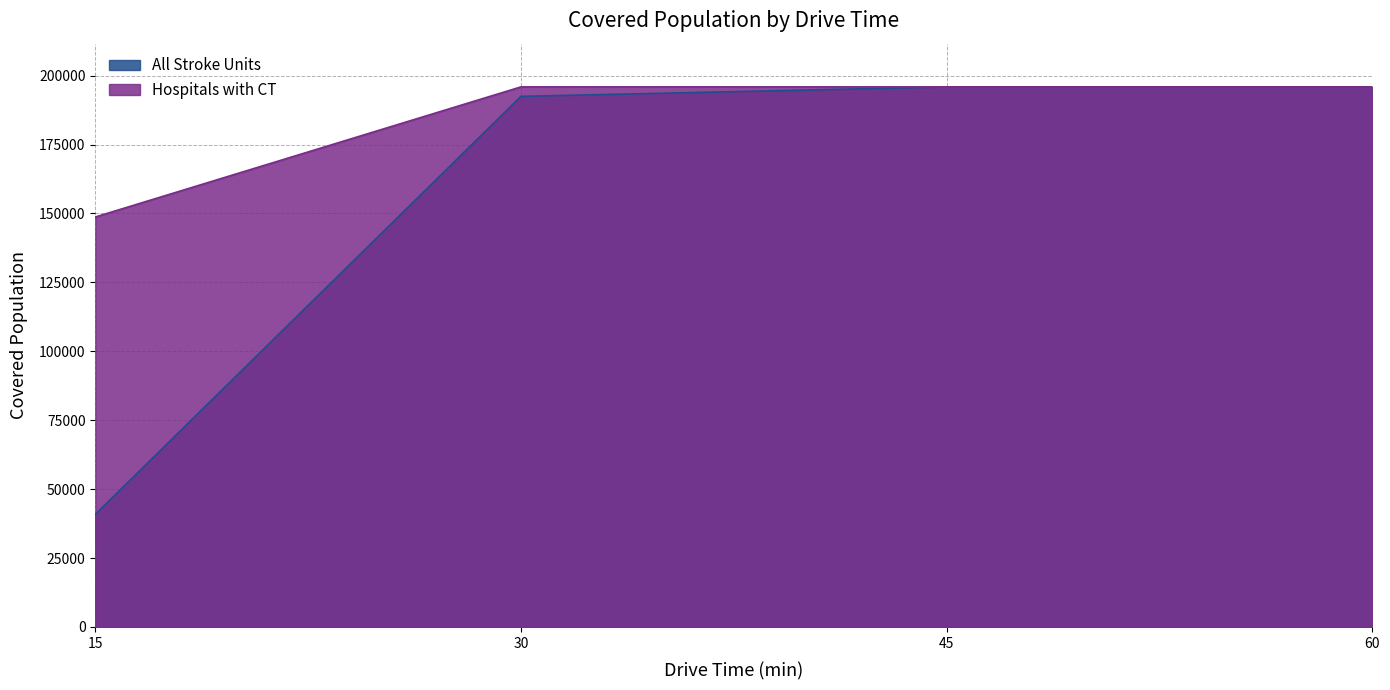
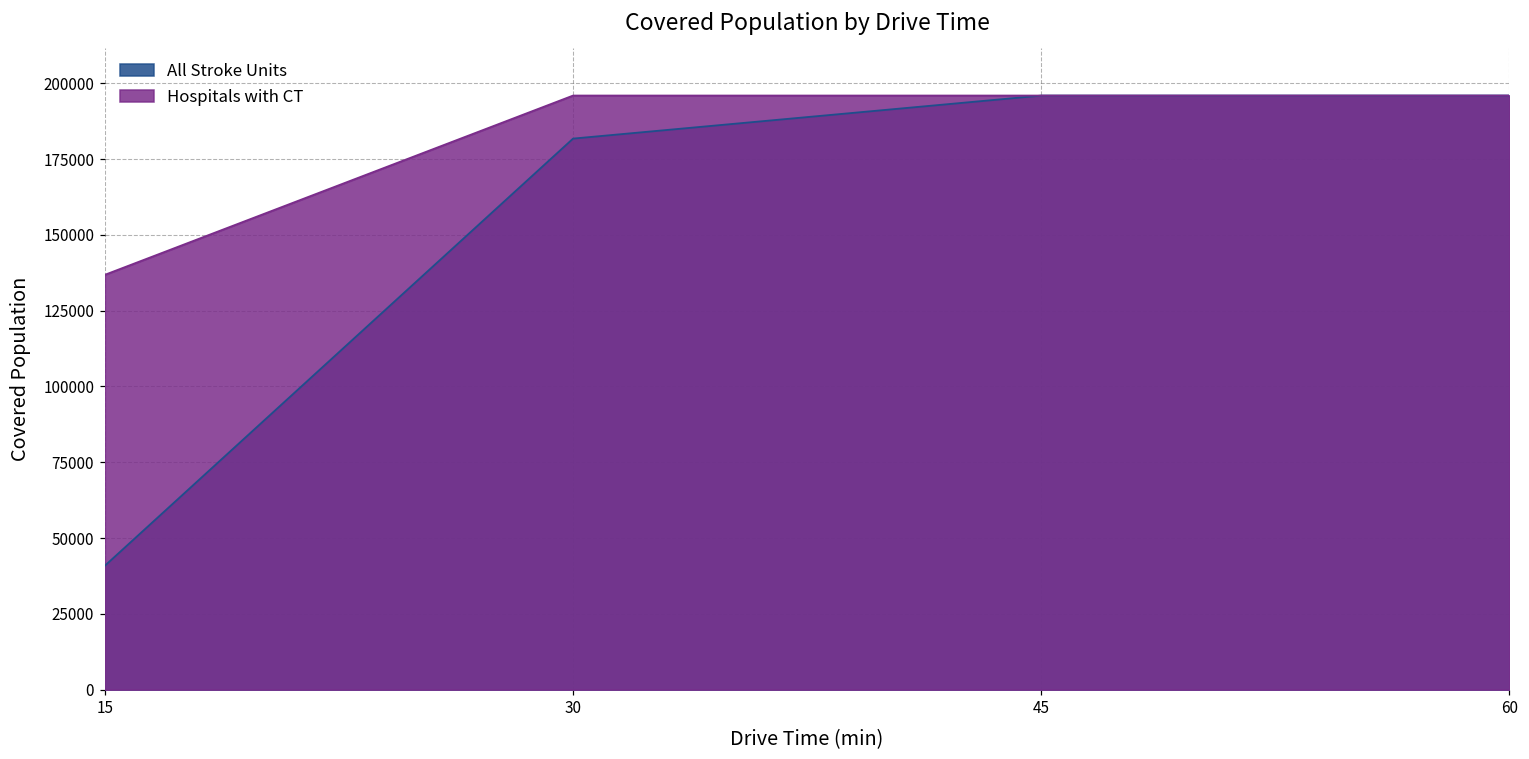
Hospitals with CT, 15: 149000 -> 137000
All Stroke Units, 30: 192000 -> 182000
